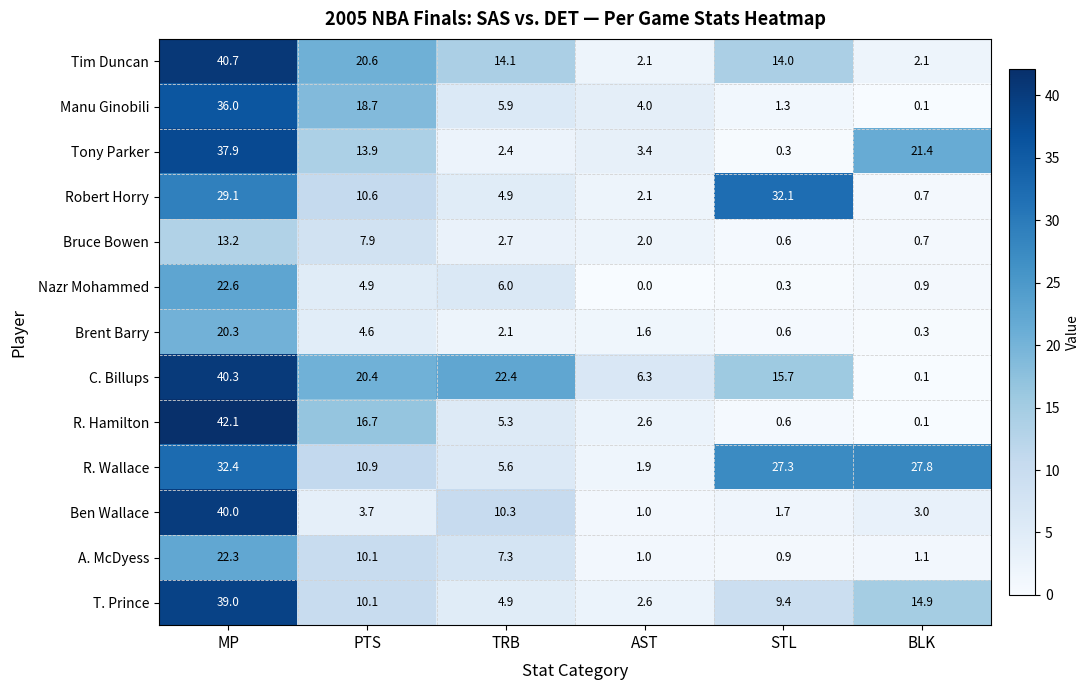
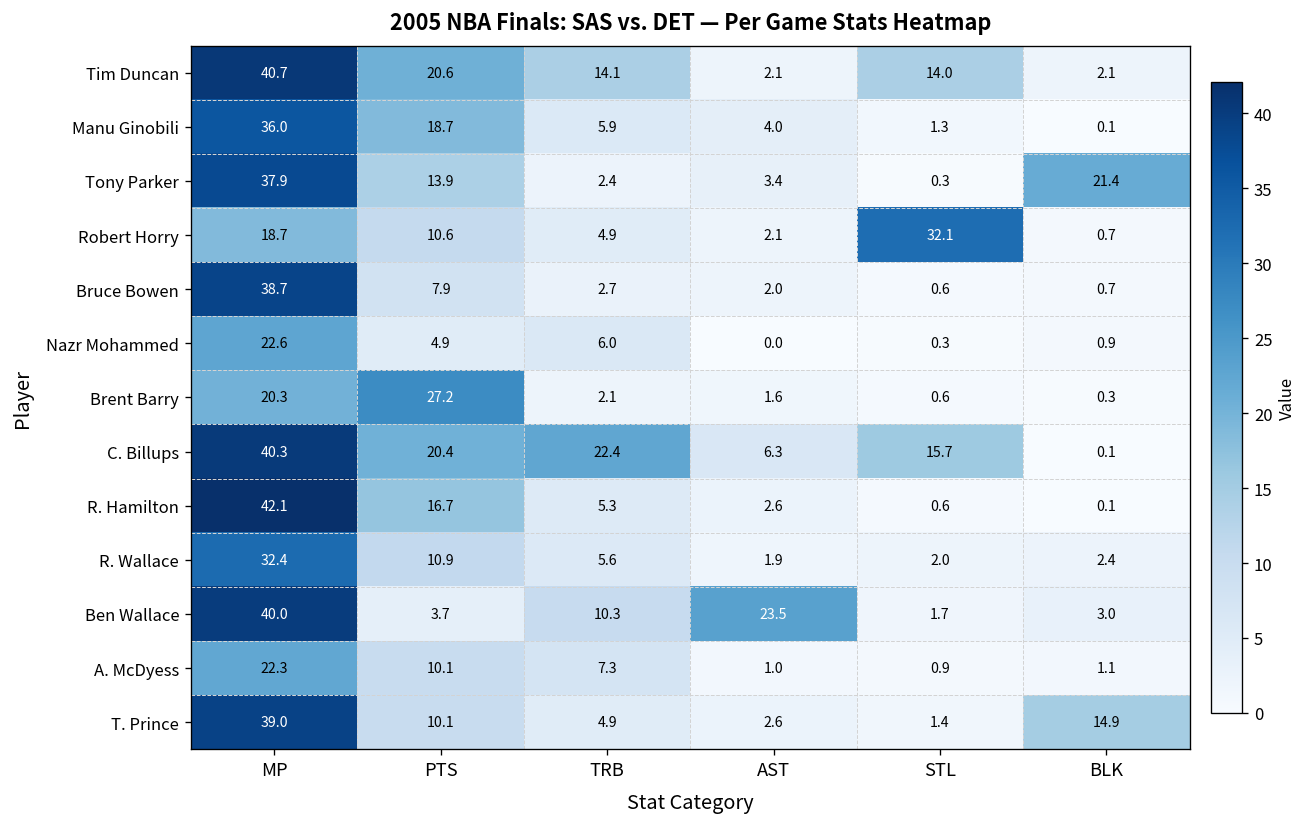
Robert Horry, MP: 29.1 -> 18.7
Bruce Bowen, MP: 13.2 -> 38.7
Brent Barry, PTS: 4.6 -> 27.2
R. Wallace, STL: 27.3 -> 2.0
R. Wallace, BLK: 27.8 -> 2.4
Ben Wallace, AST: 1.0 -> 23.5
T. Prince, STL: 9.4 -> 1.4
